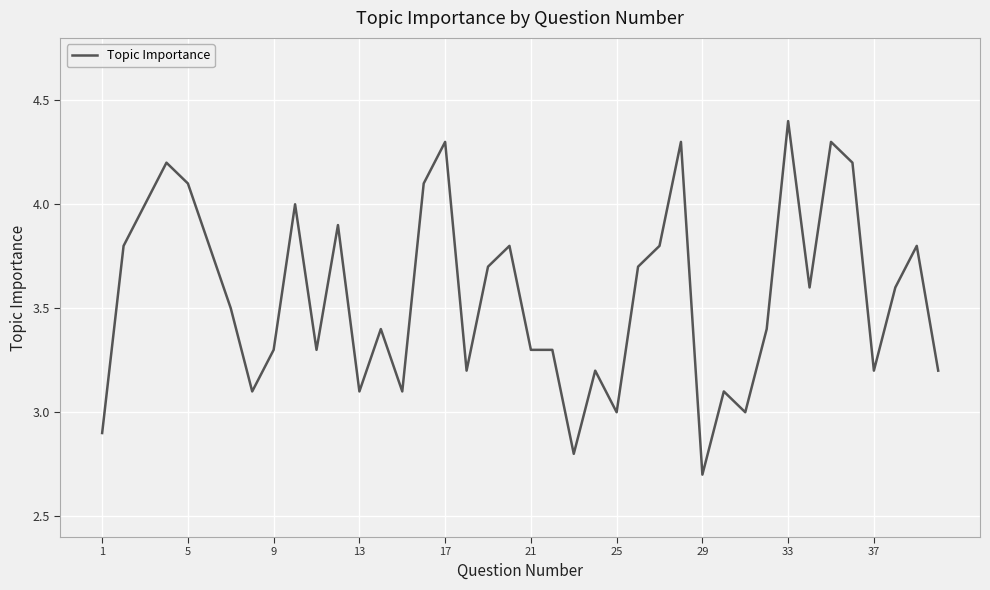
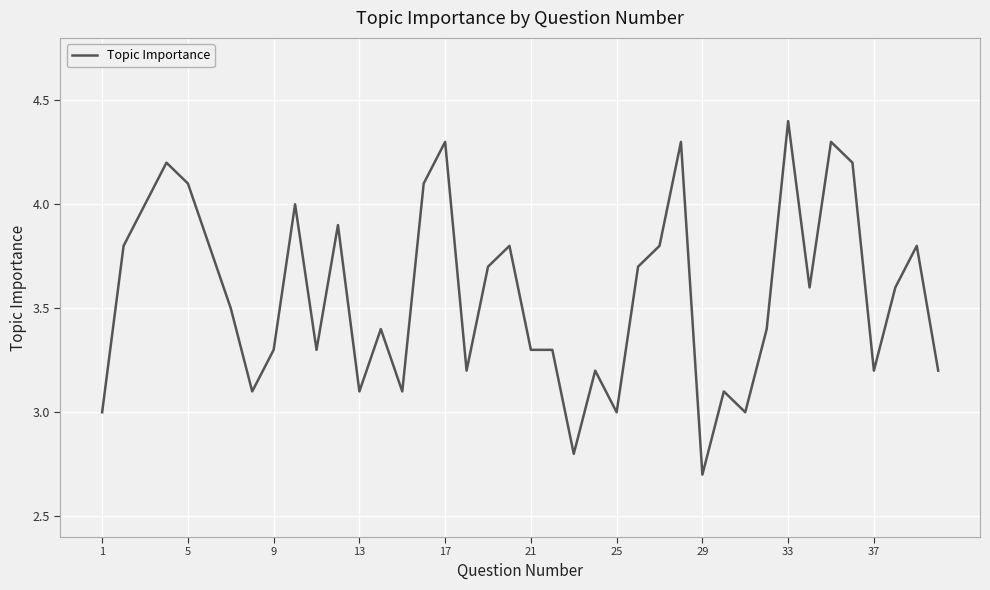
1: 2.9 -> 3.0
